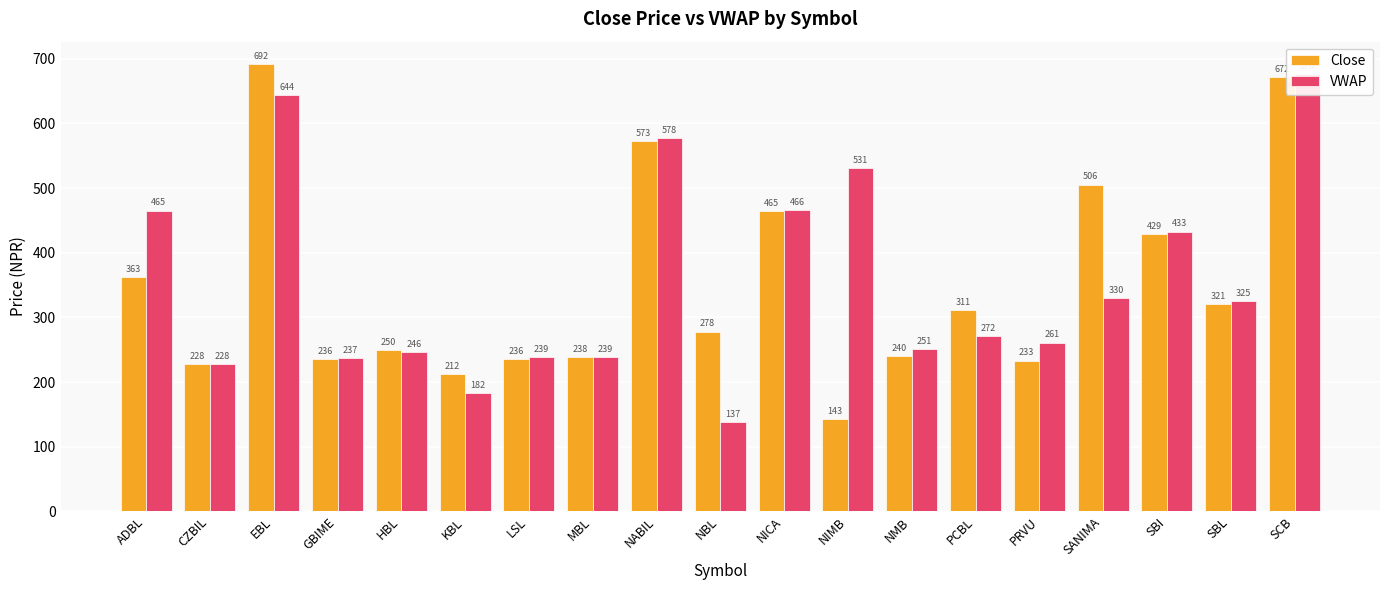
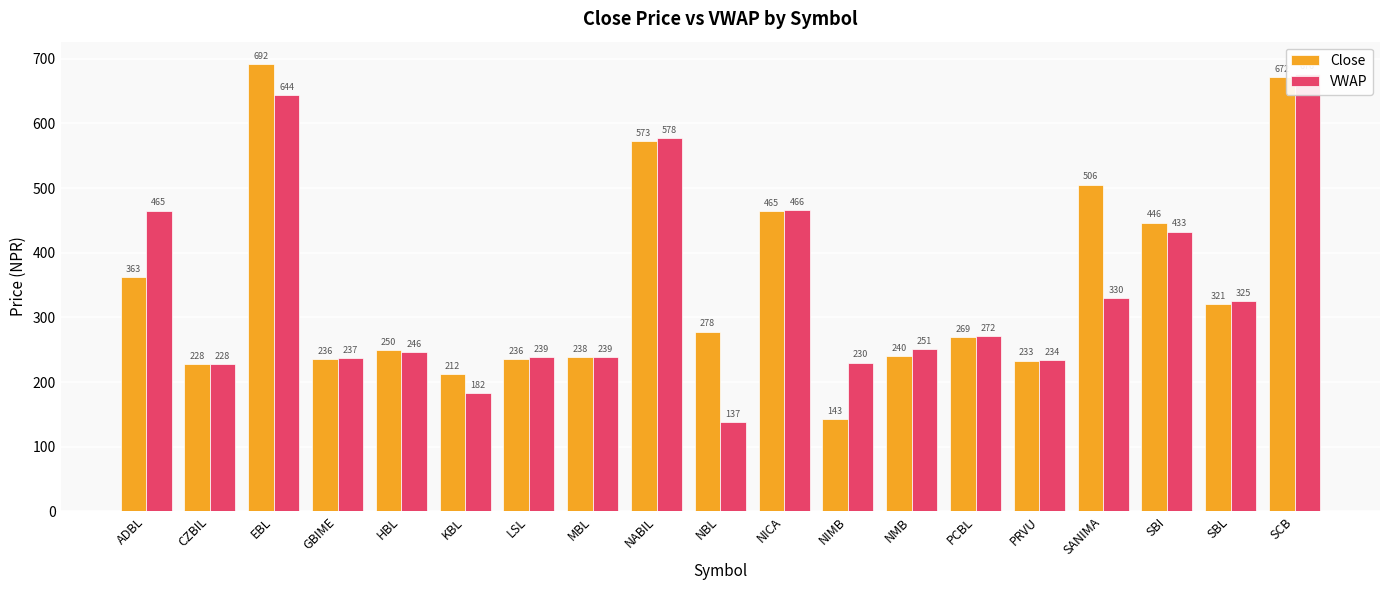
VWAP, NIMB: 531 -> 230
Close, PCBL: 311 -> 269
VWAP, PRVU: 261 -> 234
Close, SBI: 429 -> 446
